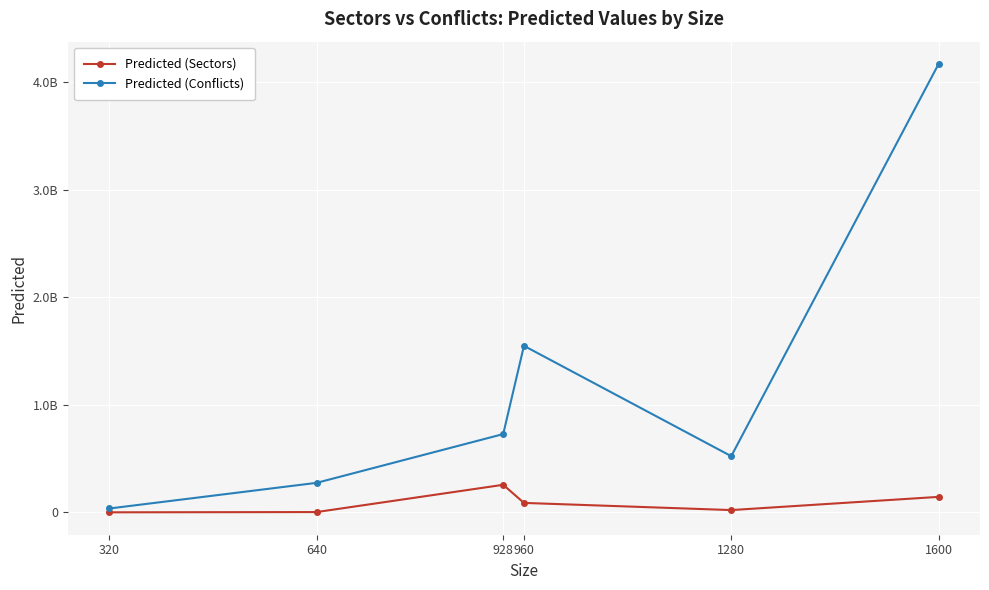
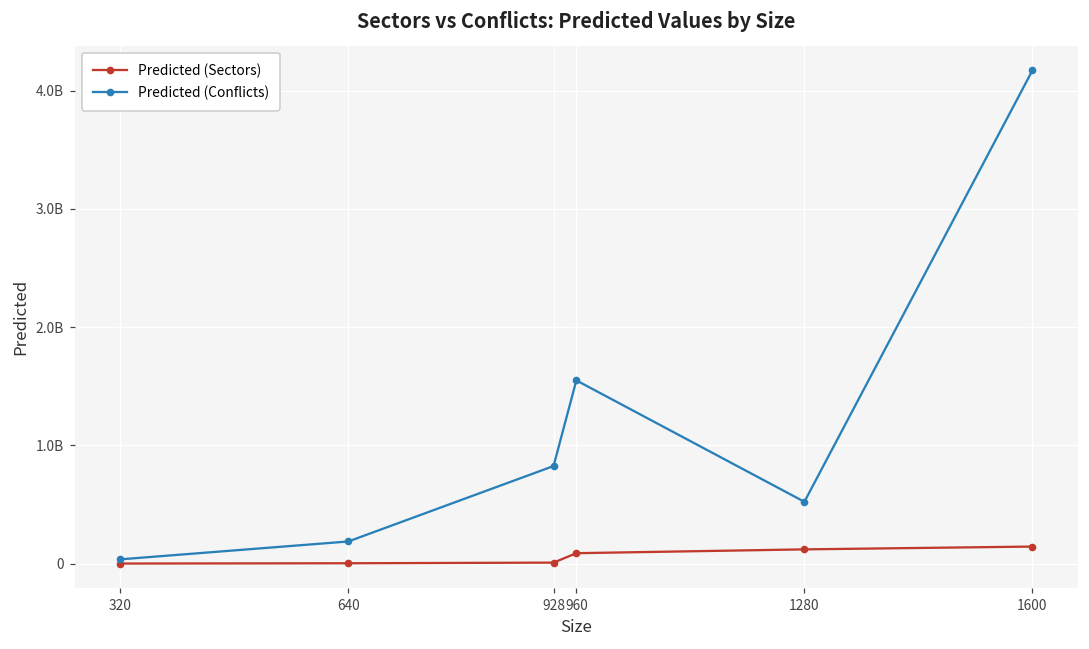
Predicted (Conflicts), 640: 270000000 -> 190000000
Predicted (Sectors), 928: 260000000 -> 10000000
Predicted (Conflicts), 928: 730000000 -> 830000000
Predicted (Sectors), 1280: 20000000 -> 120000000
